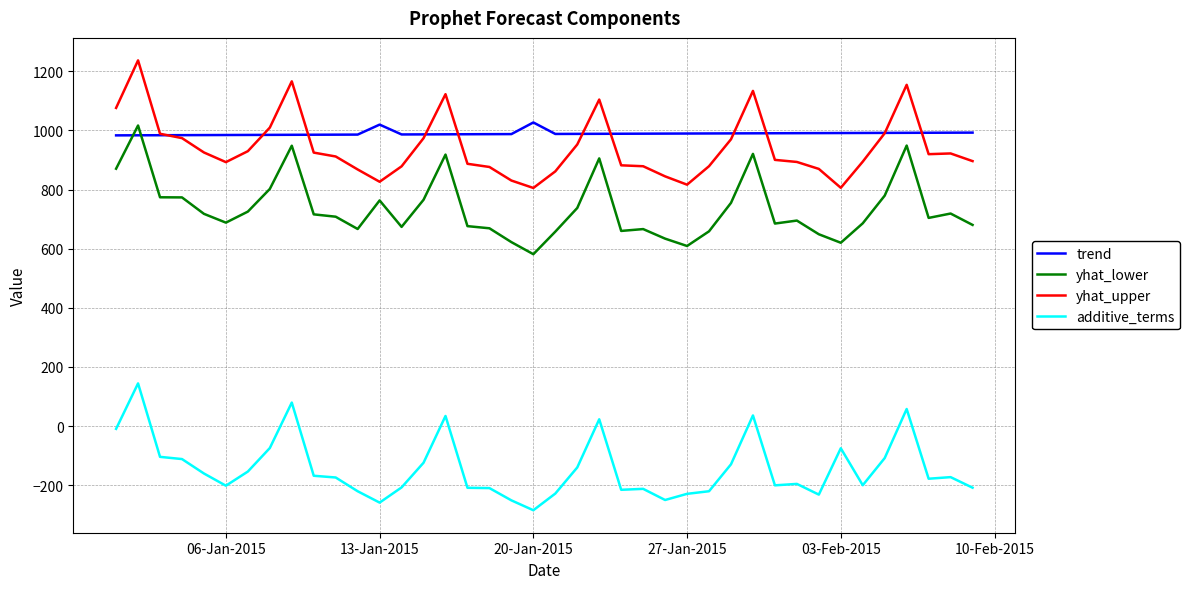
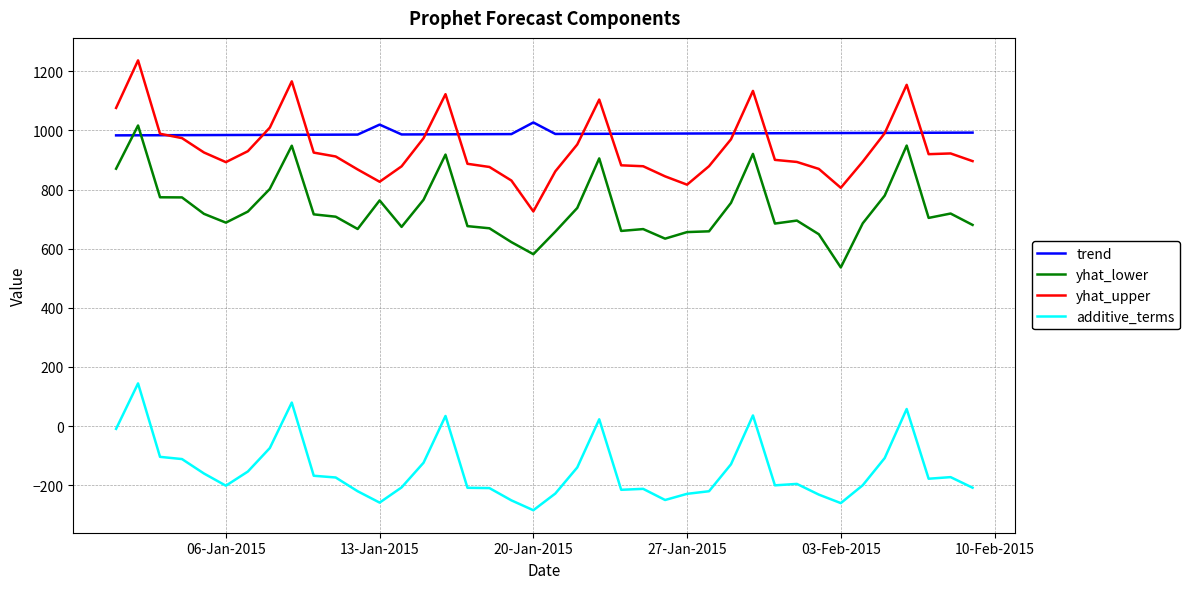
yhat_upper, 20-Jan-2015: 810 -> 730
yhat_lower, 27-Jan-2015: 610 -> 660
yhat_lower, 03-Feb-2015: 620 -> 540
additive_terms, 03-Feb-2015: -80 -> -260
